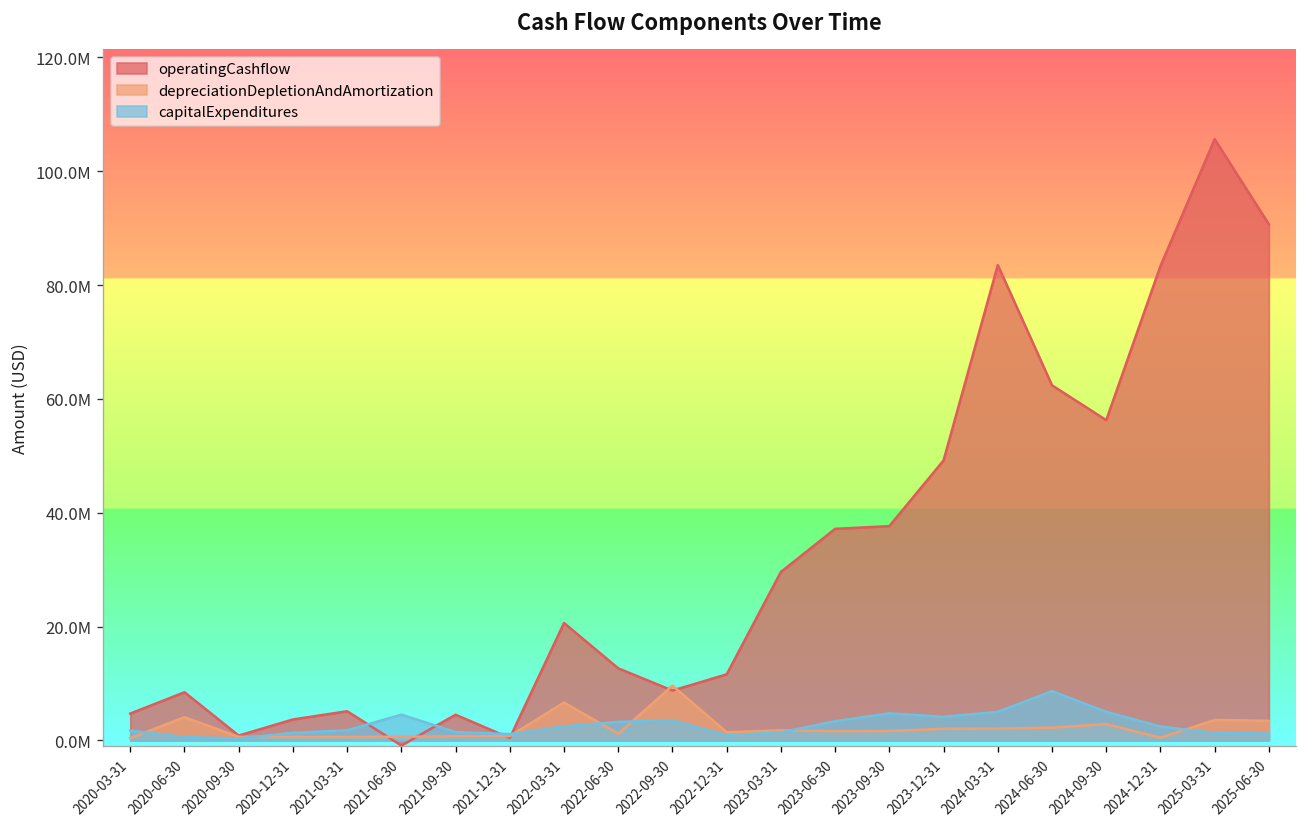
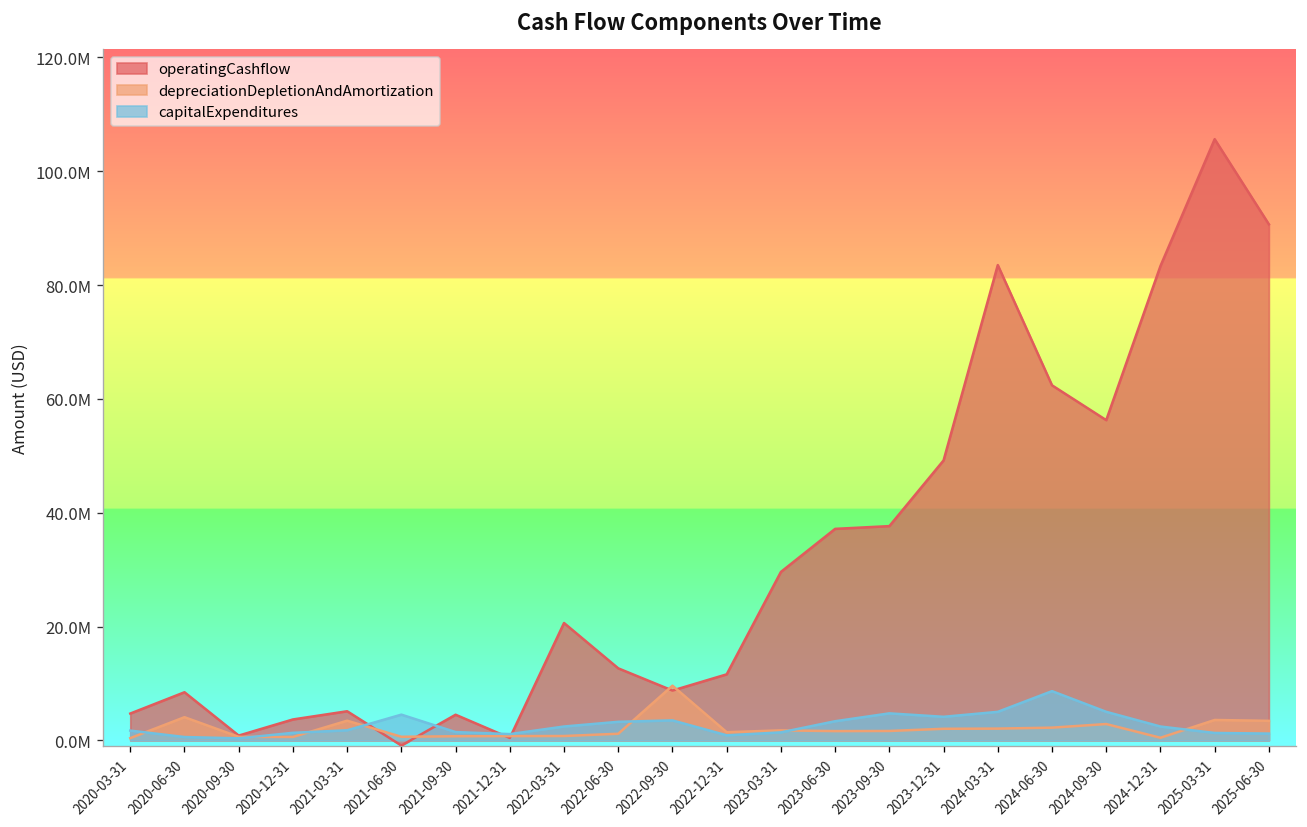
depreciationDepletionAndAmortization, 2021-03-31: 1000000 -> 3000000
depreciationDepletionAndAmortization, 2022-03-31: 7000000 -> 1000000
